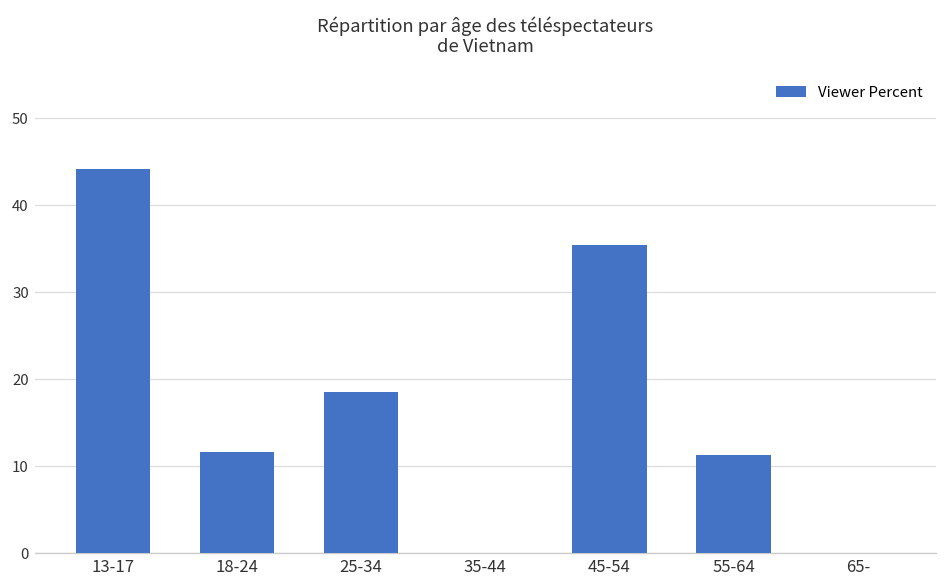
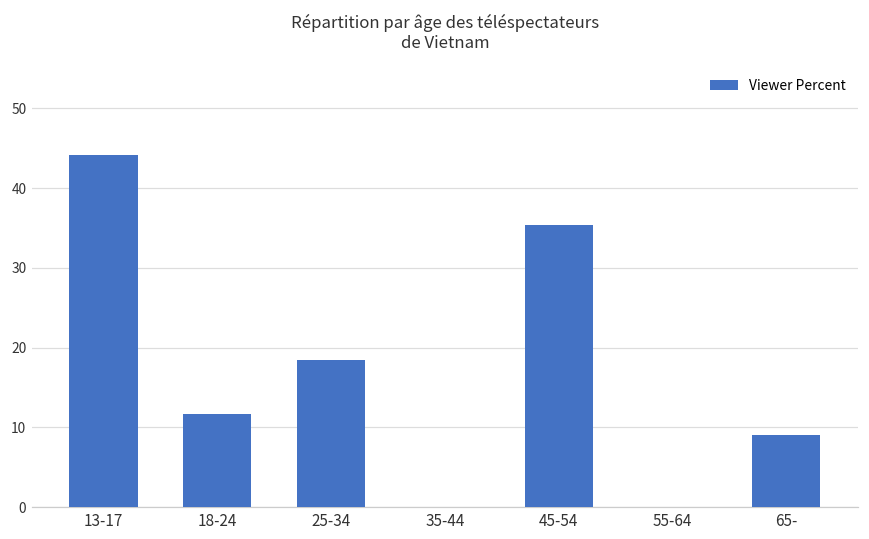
55-64: 11 -> 0
65-: 0 -> 9
